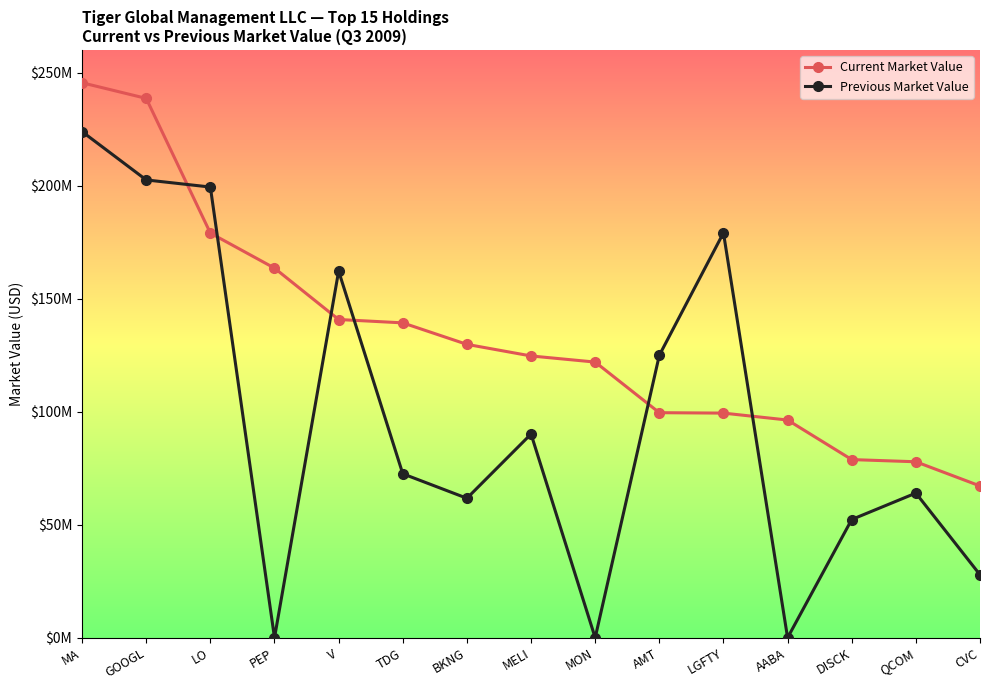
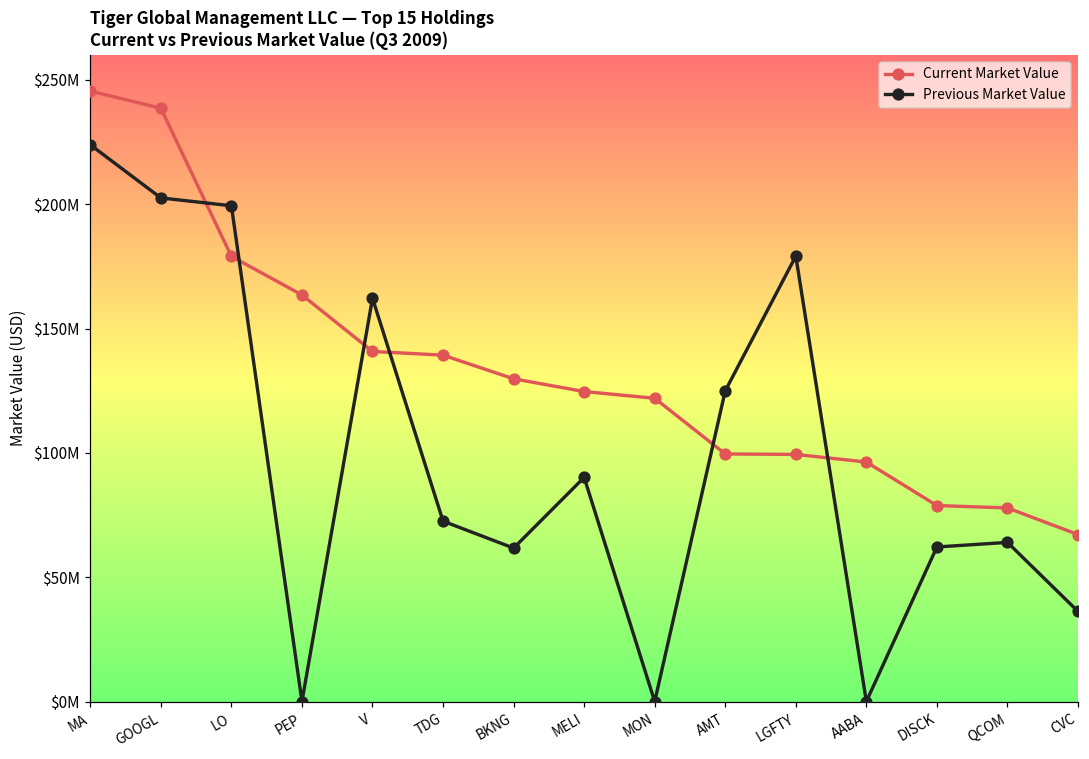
Previous Market Value, DISCK: $52000000 -> $62000000
Previous Market Value, CVC: $28000000 -> $36000000
